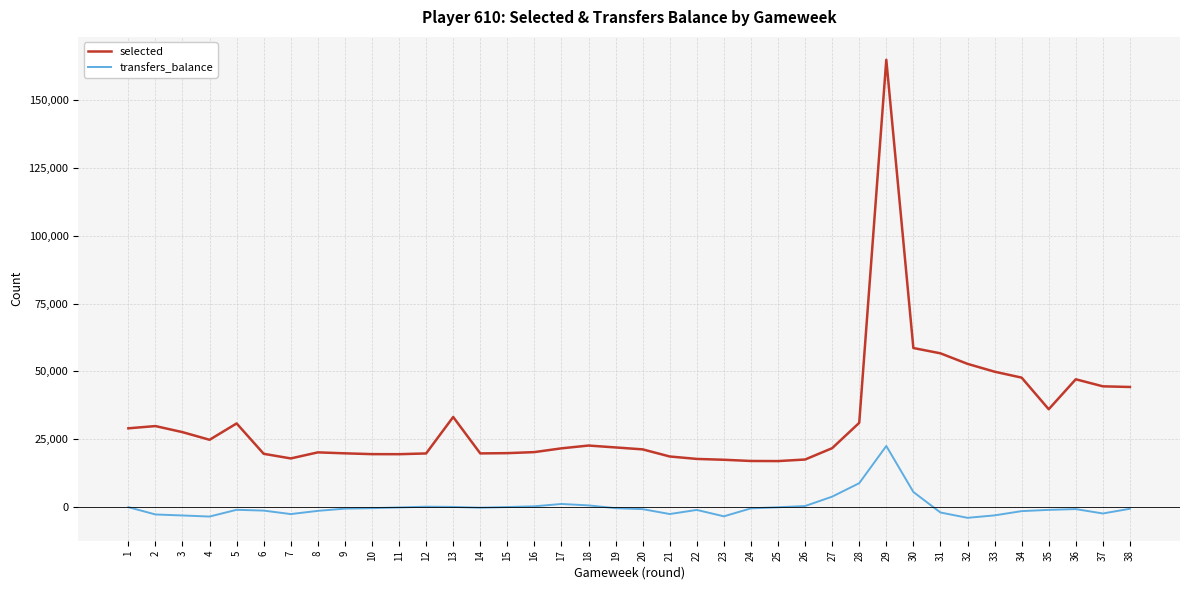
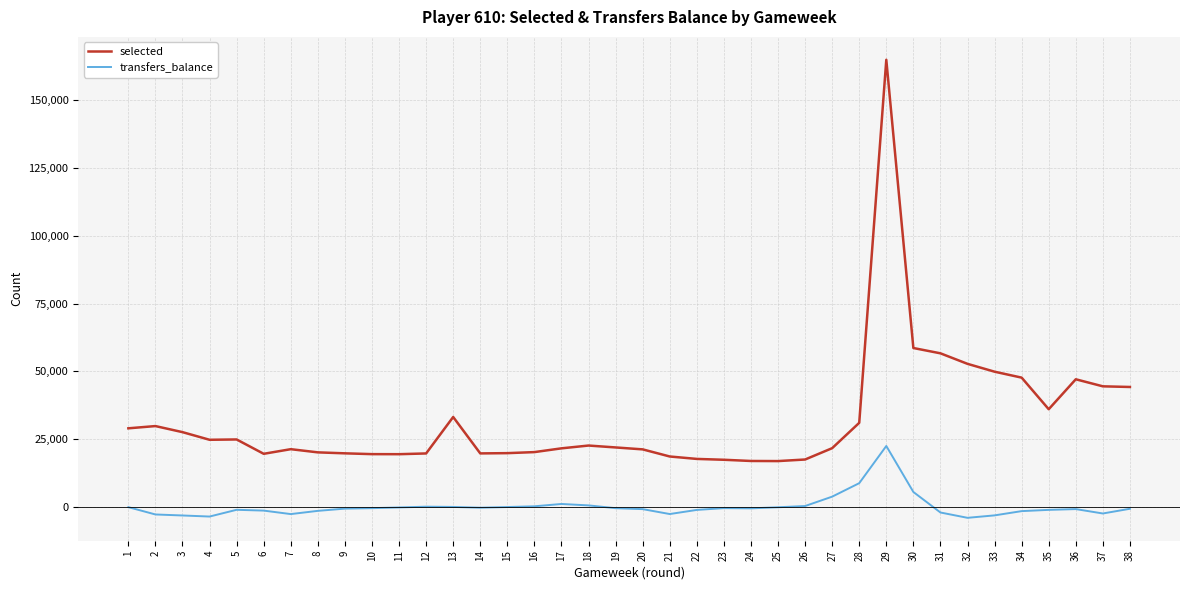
selected, 5: 31,000 -> 25,000
selected, 7: 18,000 -> 21,000
transfers_balance, 23: -3,000 -> 0
